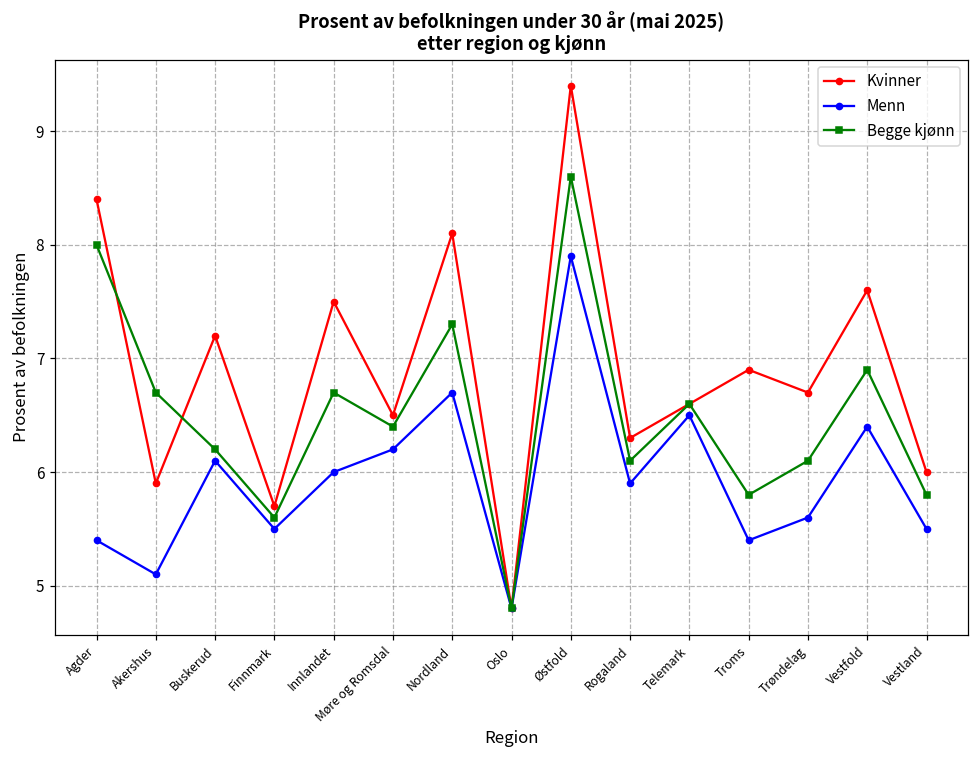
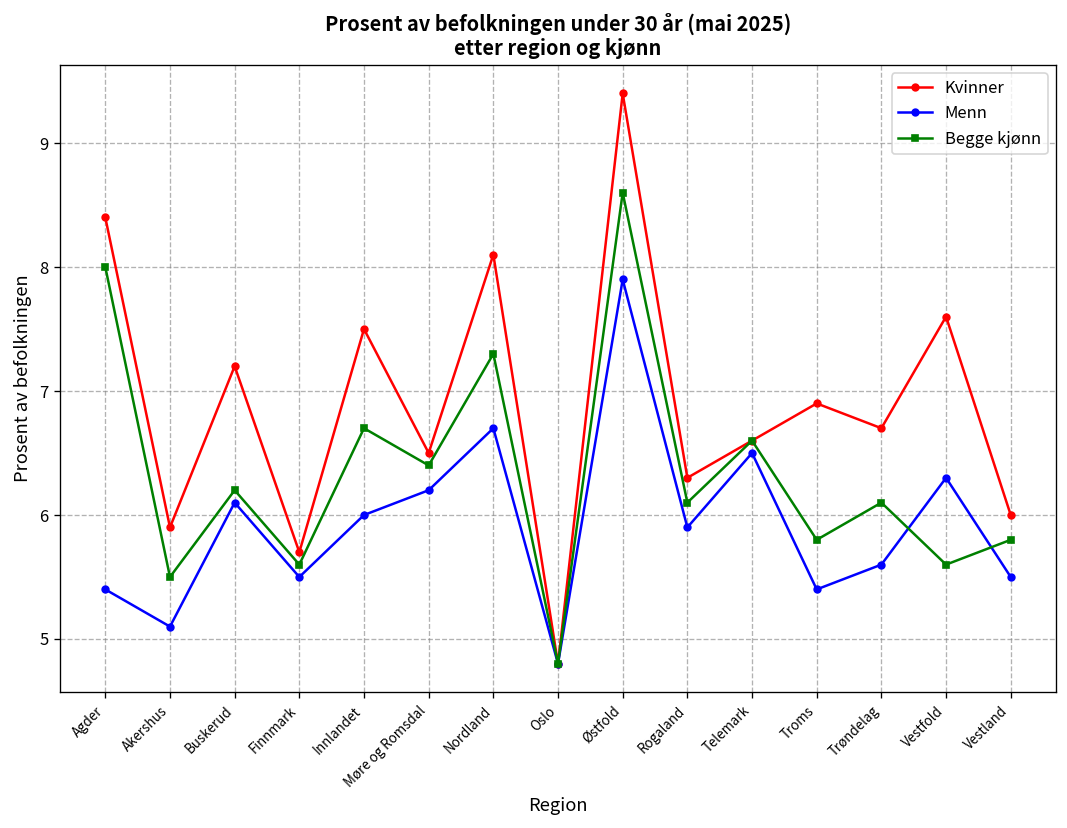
Begge kjønn, Akershus: 6.7 -> 5.5
Menn, Vestfold: 6.4 -> 6.3
Begge kjønn, Vestfold: 6.9 -> 5.6
